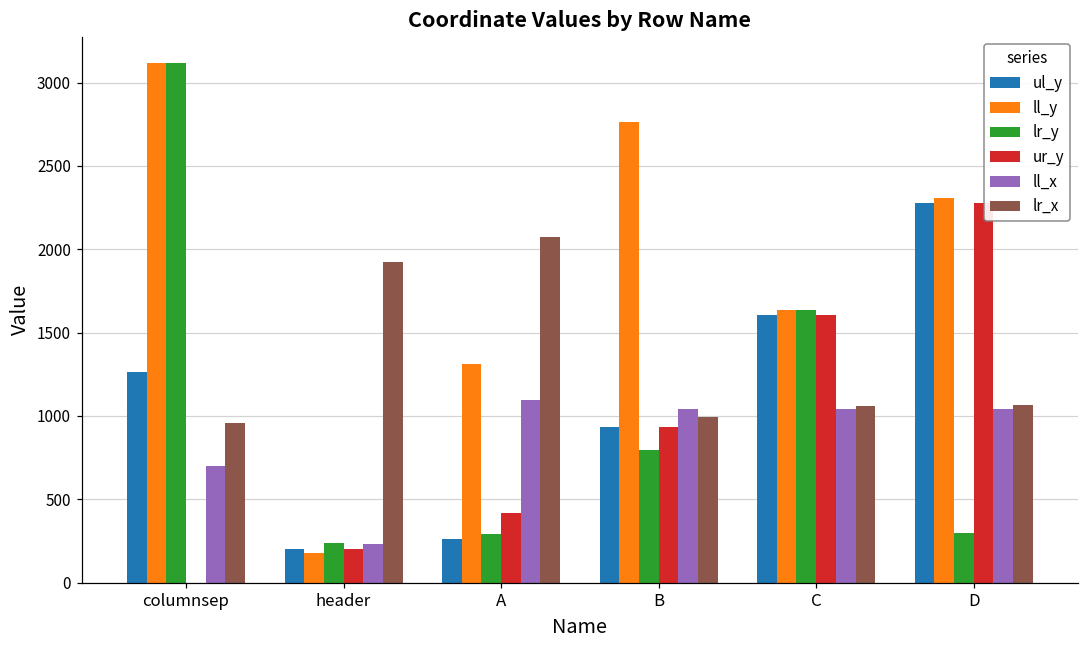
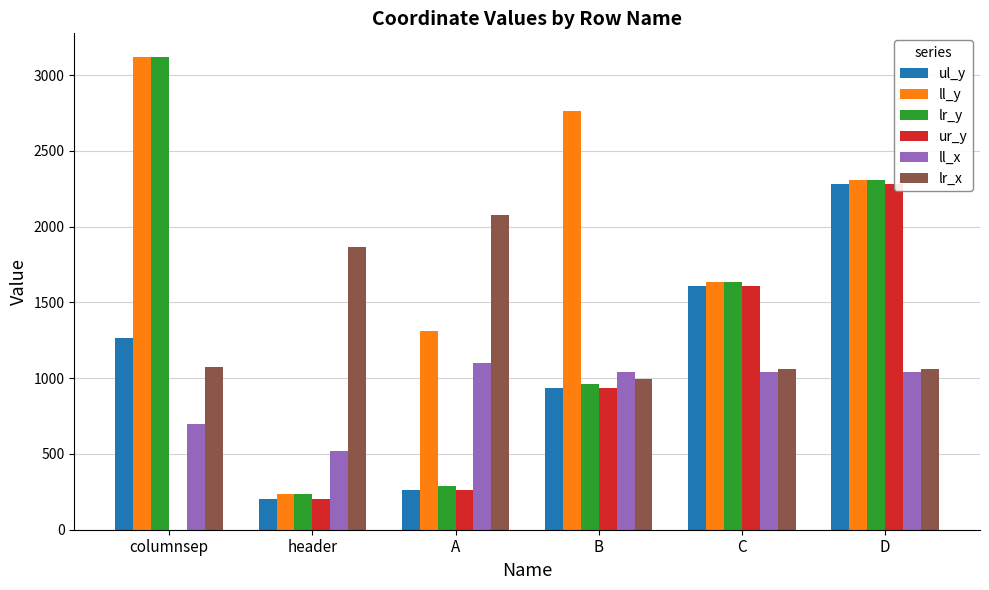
lr_x, columnsep: 960 -> 1080
ll_y, header: 180 -> 240
ll_x, header: 230 -> 520
lr_x, header: 1930 -> 1860
ur_y, A: 420 -> 260
lr_y, B: 790 -> 960
lr_y, D: 300 -> 2310
